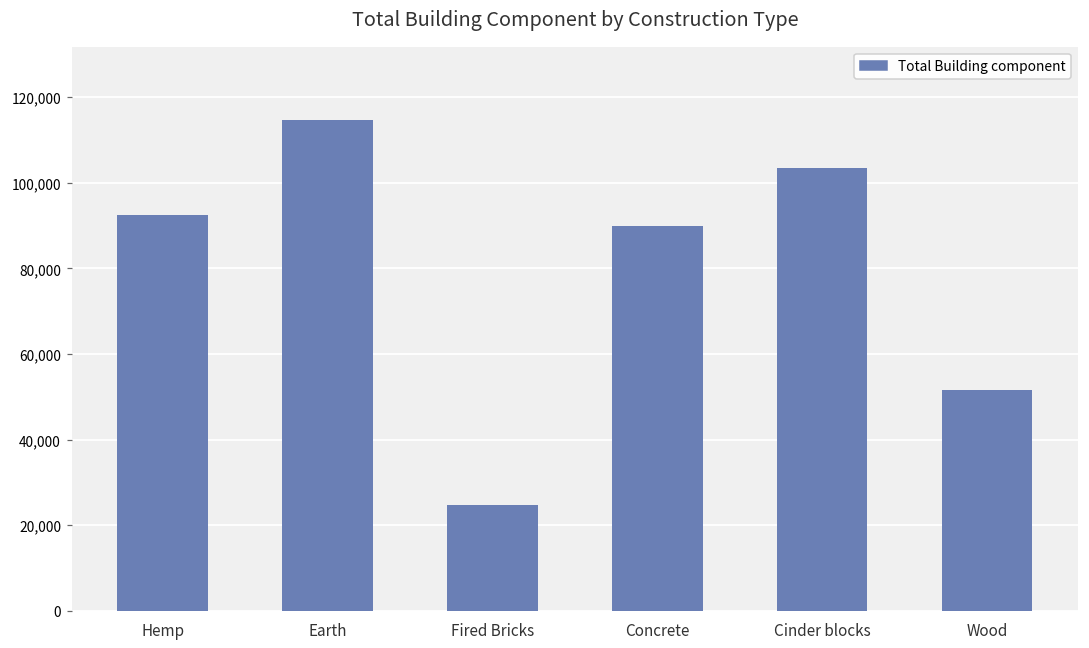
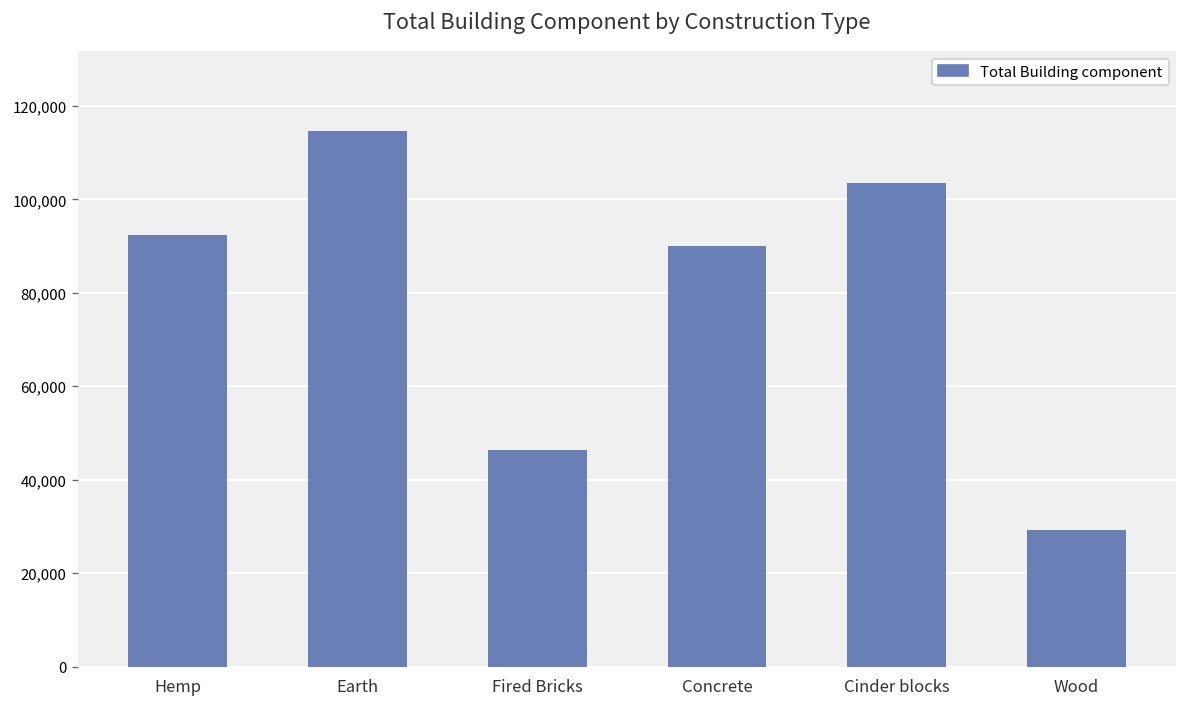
Fired Bricks: 25,000 -> 46,000
Wood: 51,000 -> 29,000
